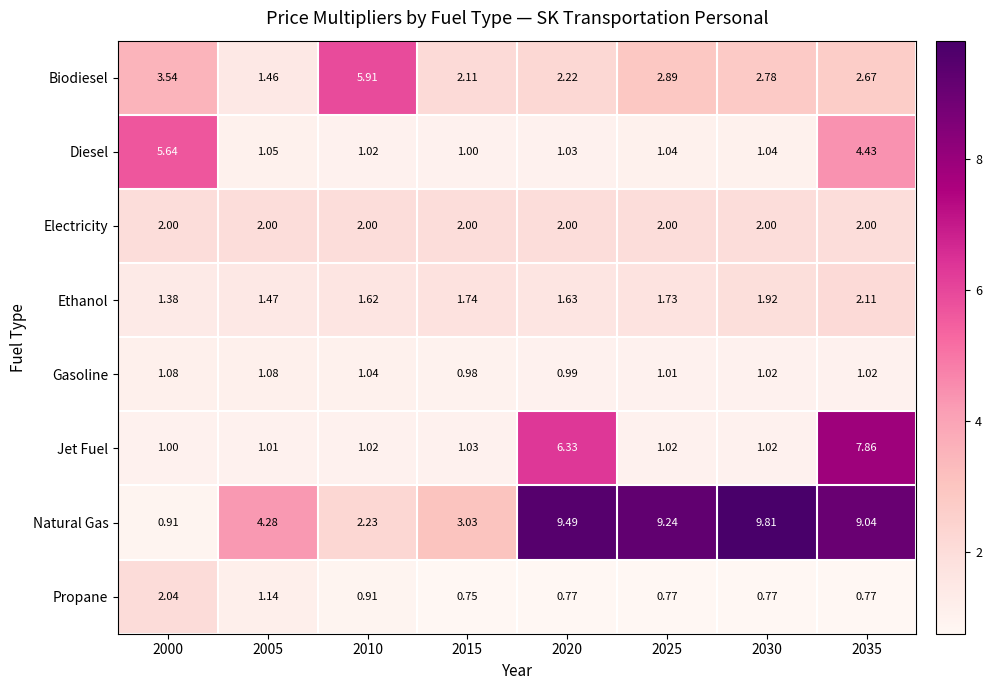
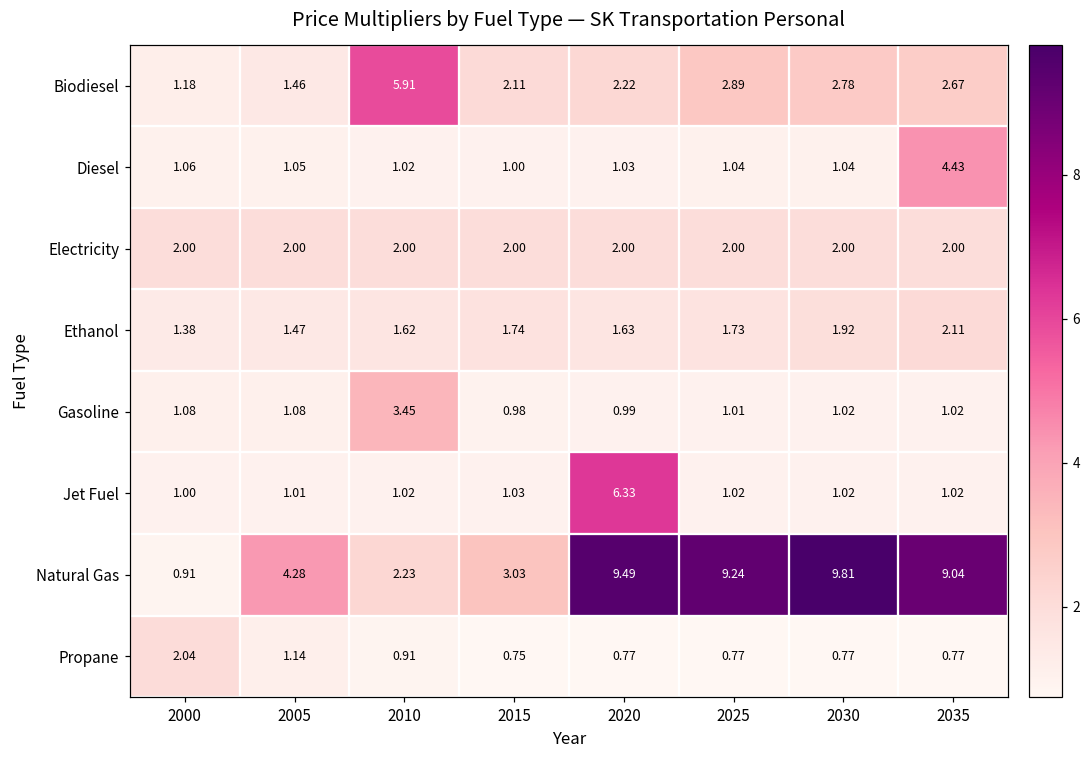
Biodiesel, 2000: 3.54 -> 1.18
Diesel, 2000: 5.64 -> 1.06
Gasoline, 2010: 1.04 -> 3.45
Jet Fuel, 2035: 7.86 -> 1.02
